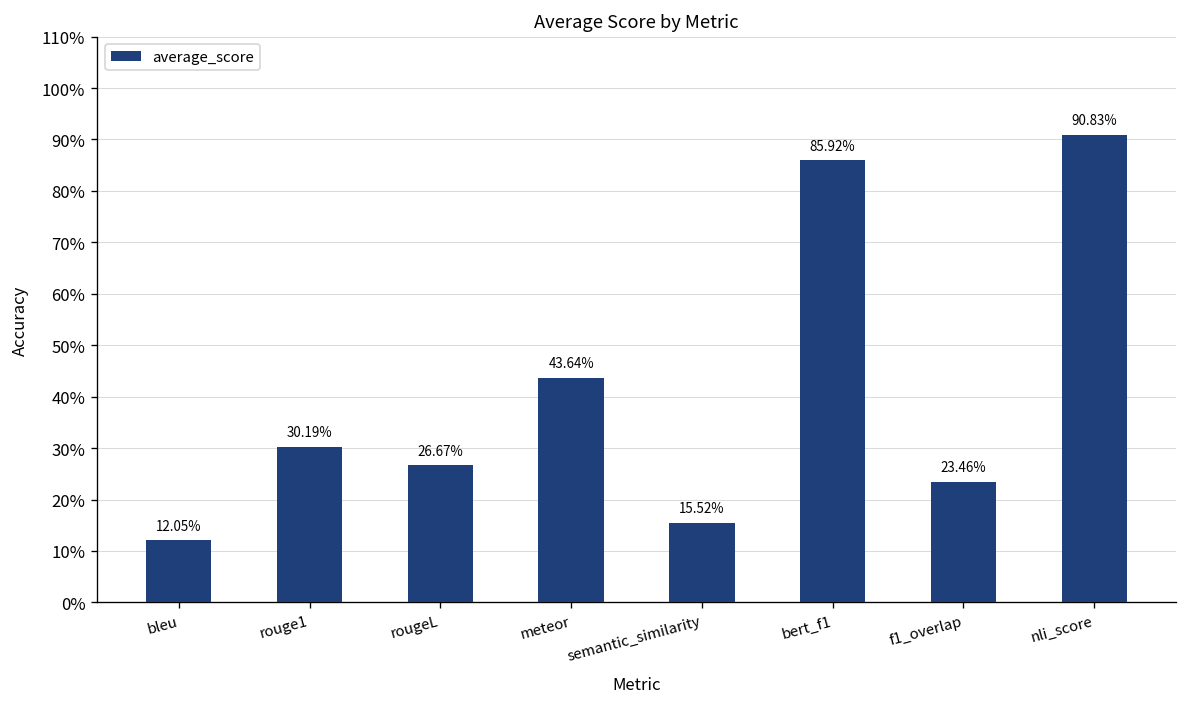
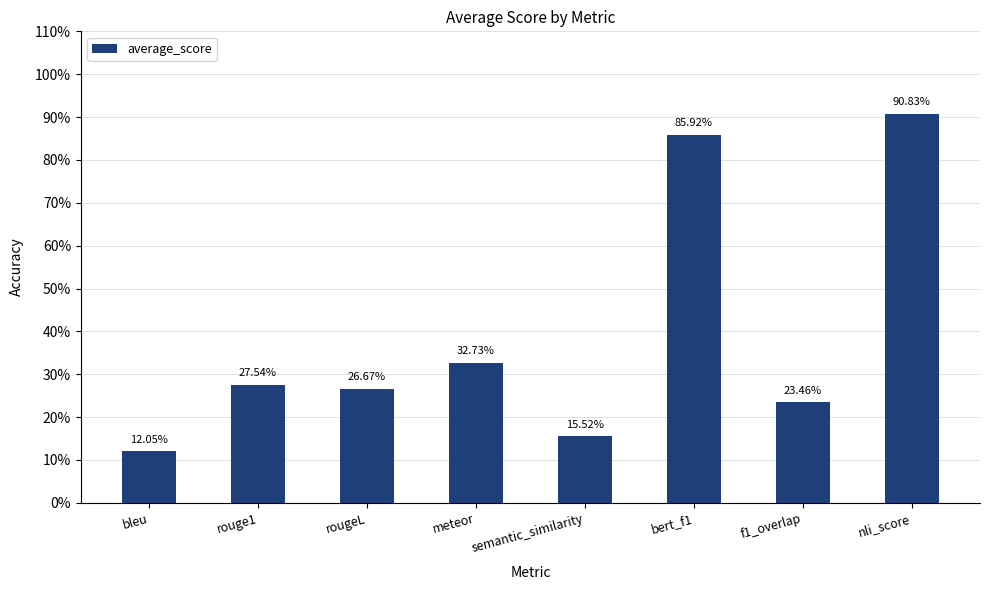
rouge1: 30.19% -> 27.54%
meteor: 43.64% -> 32.73%
